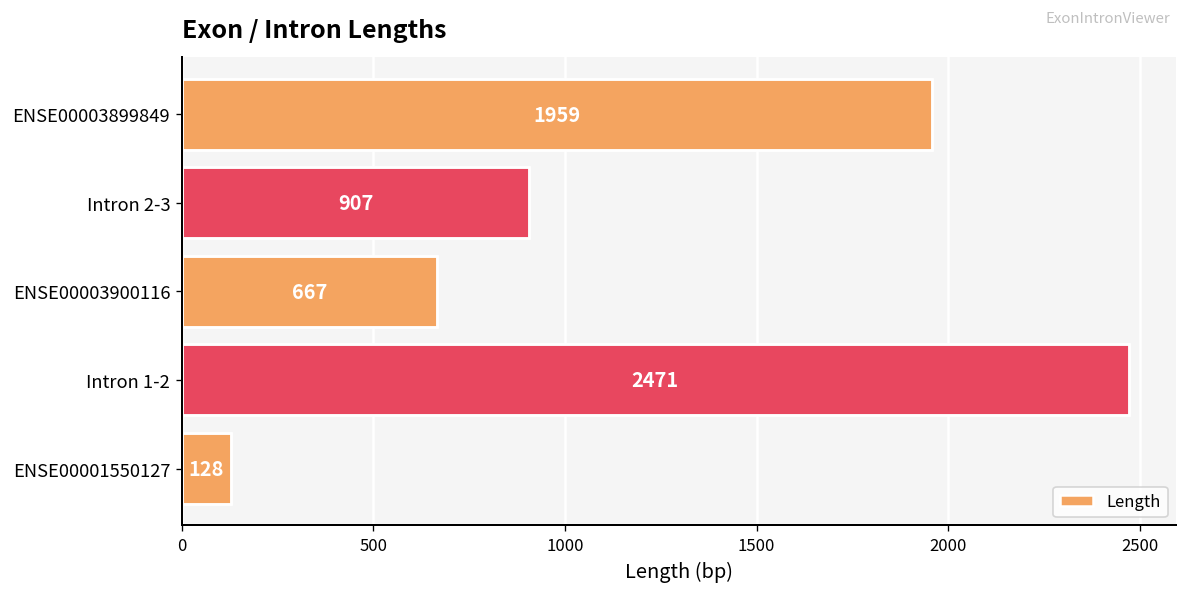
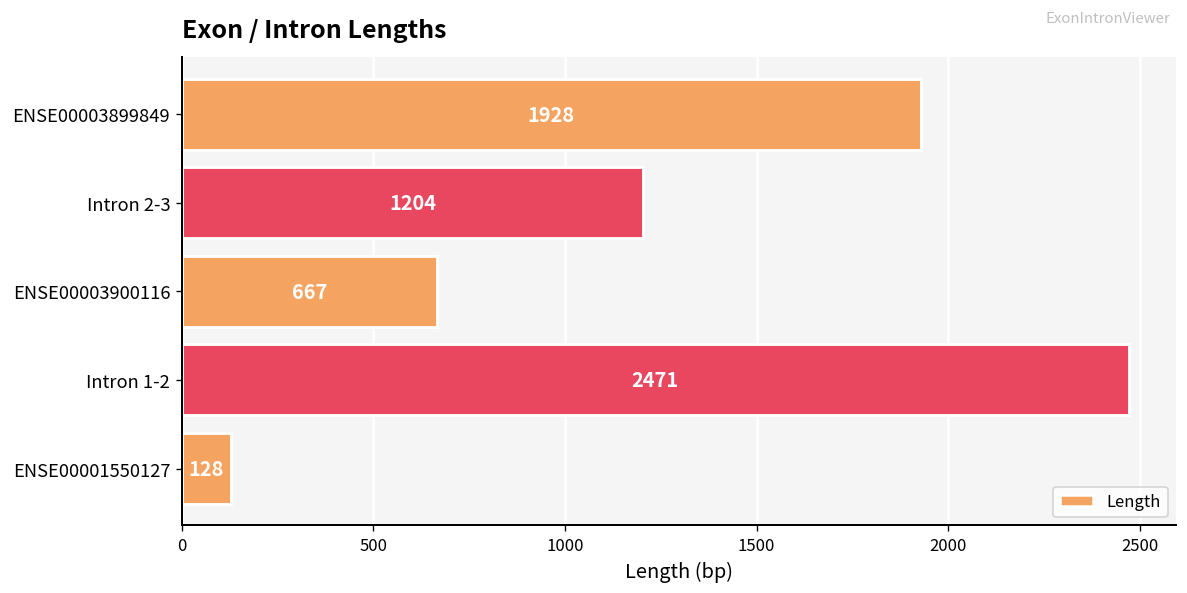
ENSE00003899849: 1959 -> 1928
Intron 2-3: 907 -> 1204
